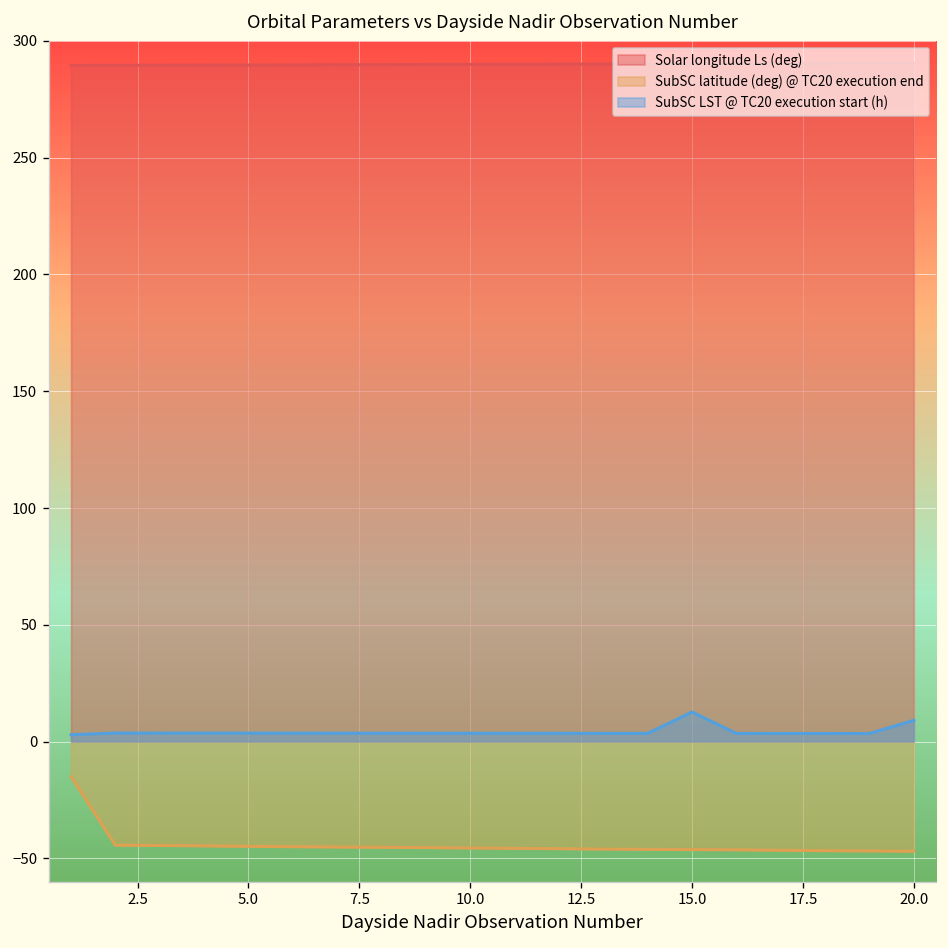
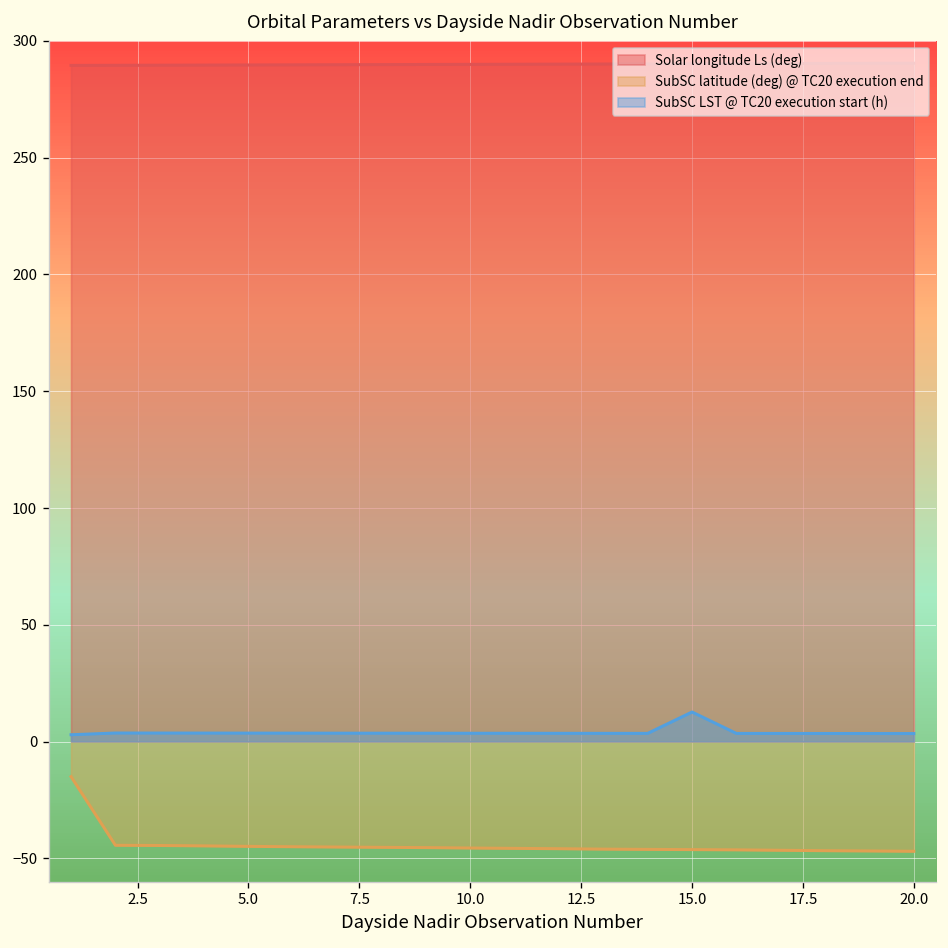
SubSC LST @ TC20 execution start (h), 20.0: 9 -> 3
